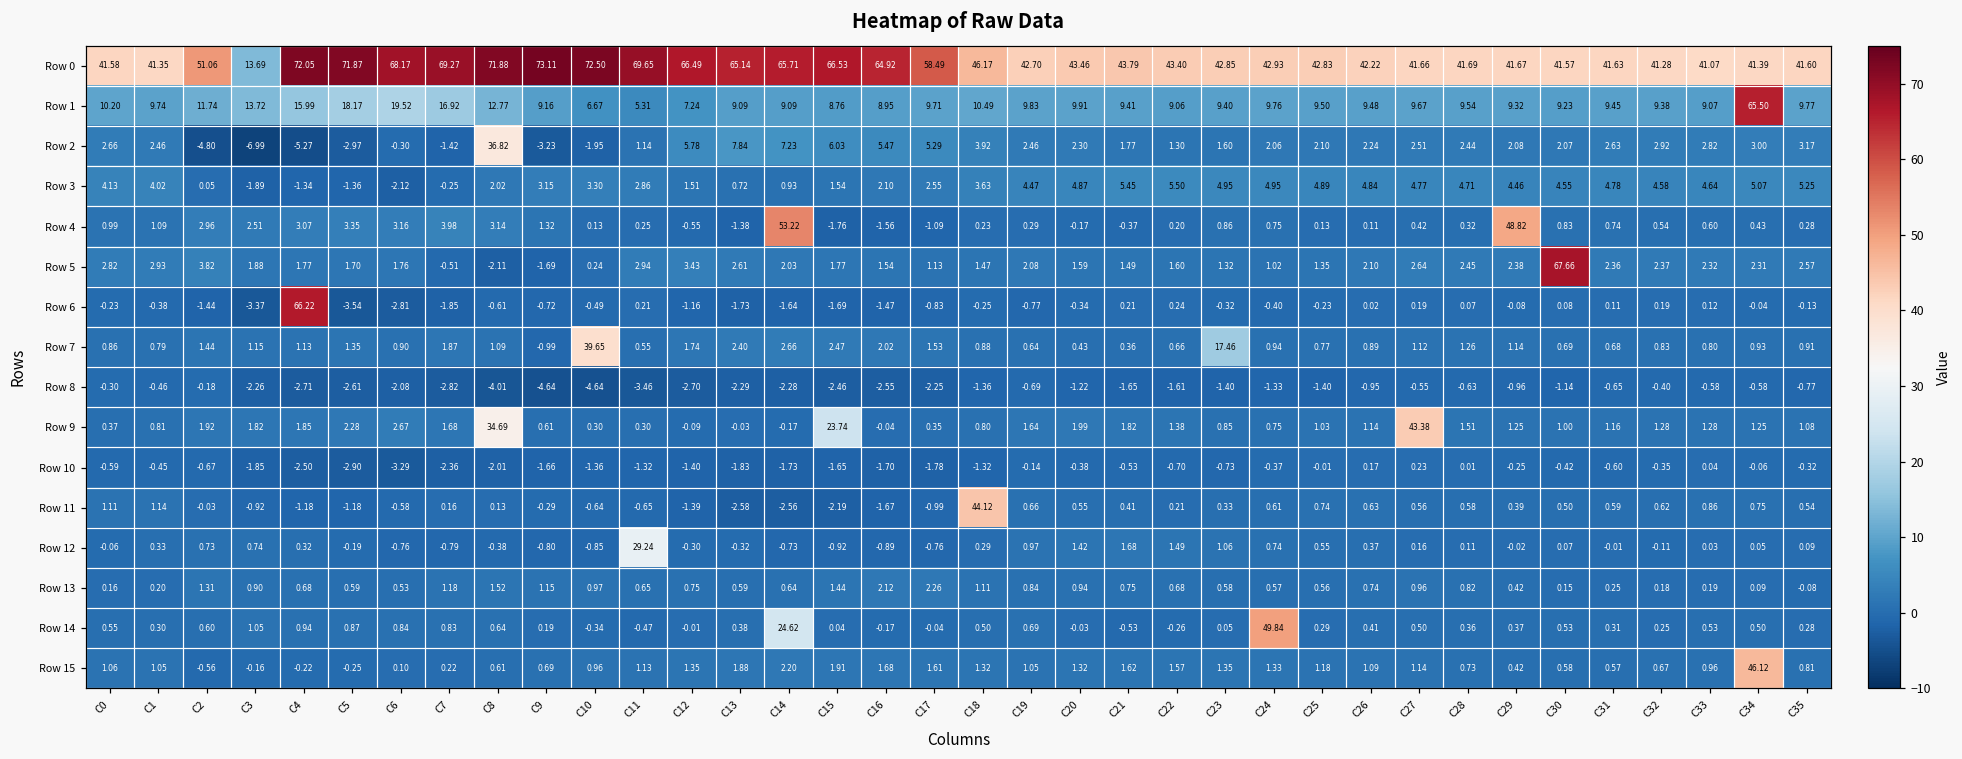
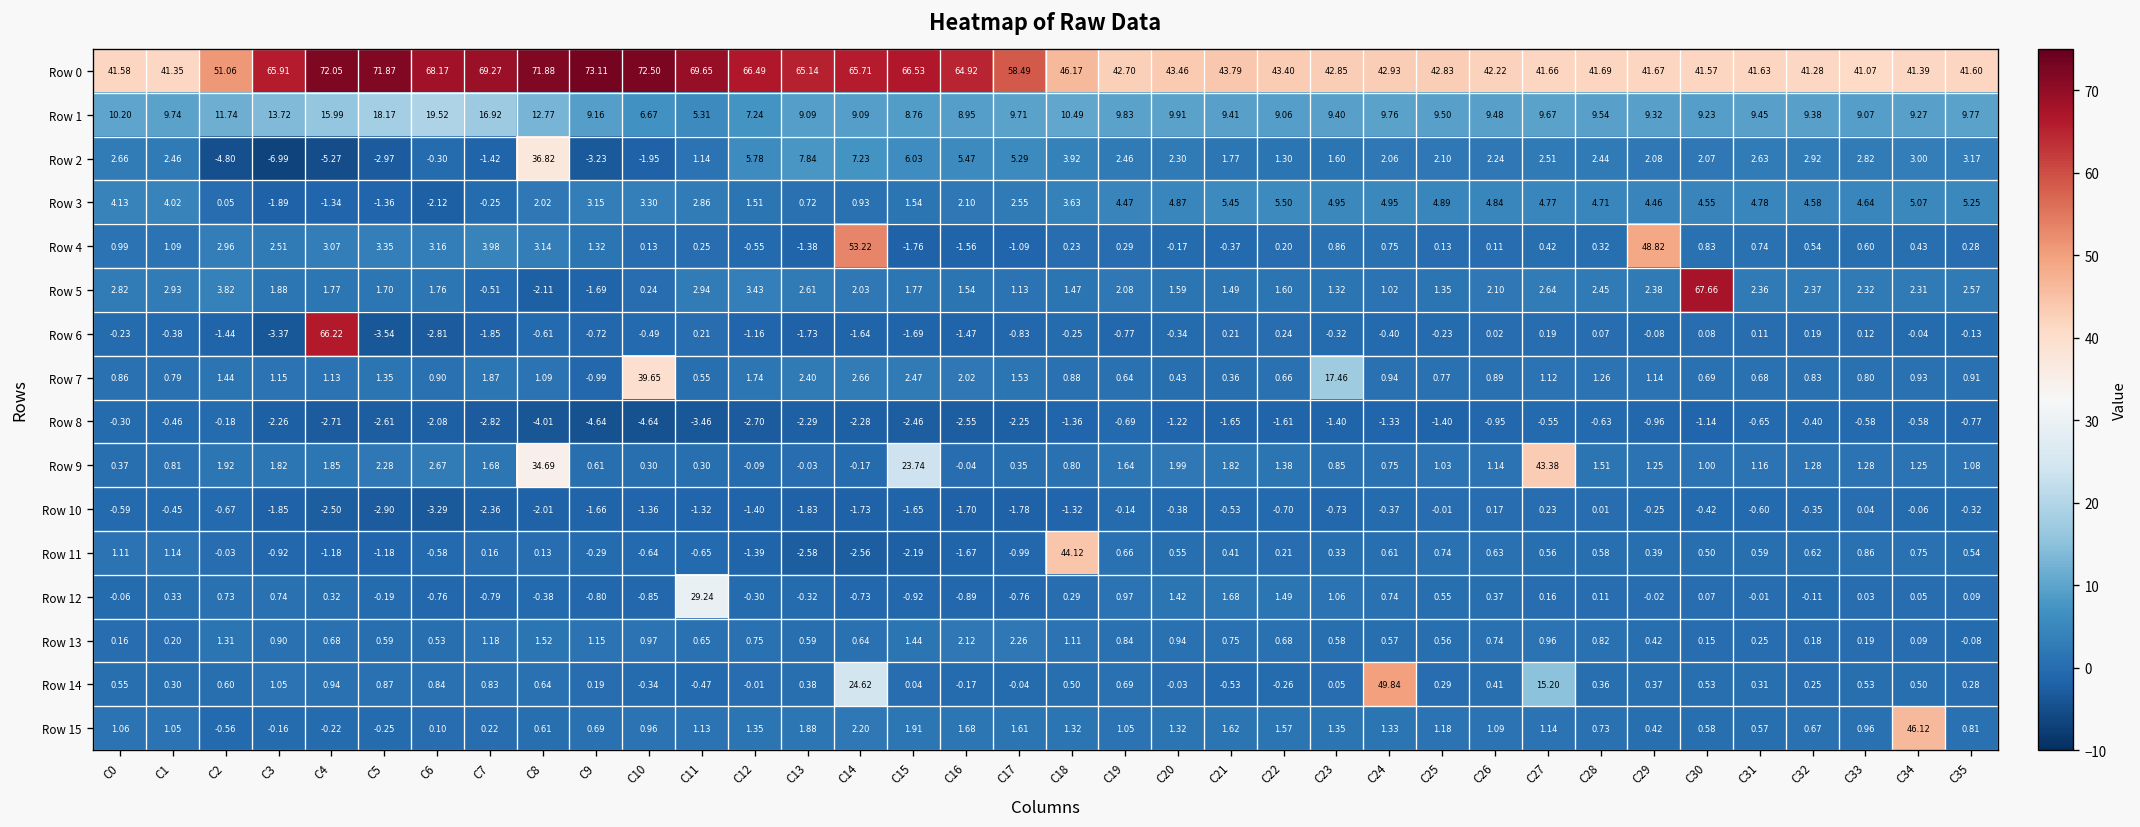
Row 0, C3: 13.69 -> 65.91
Row 1, C34: 65.50 -> 9.27
Row 14, C27: 0.50 -> 15.20
